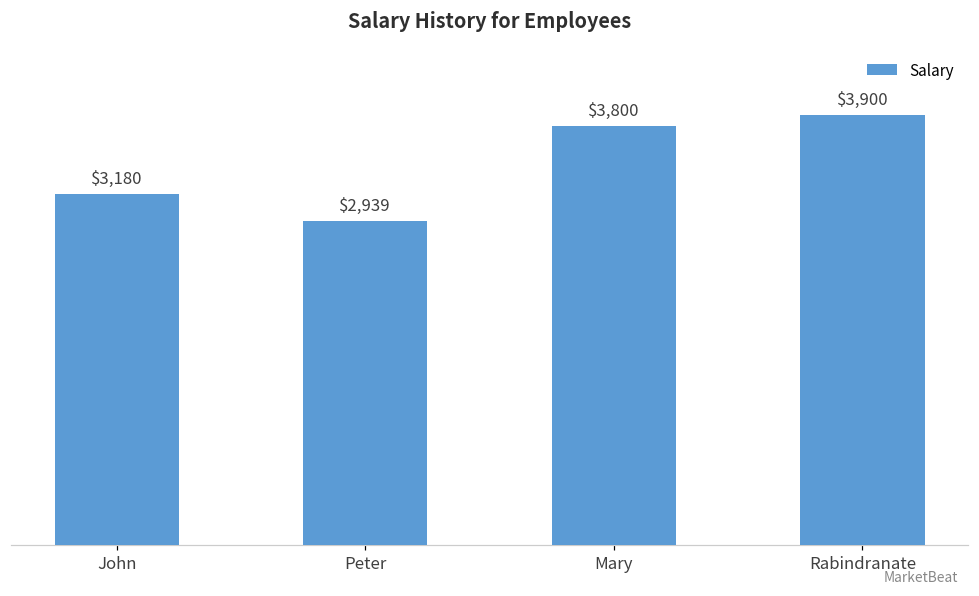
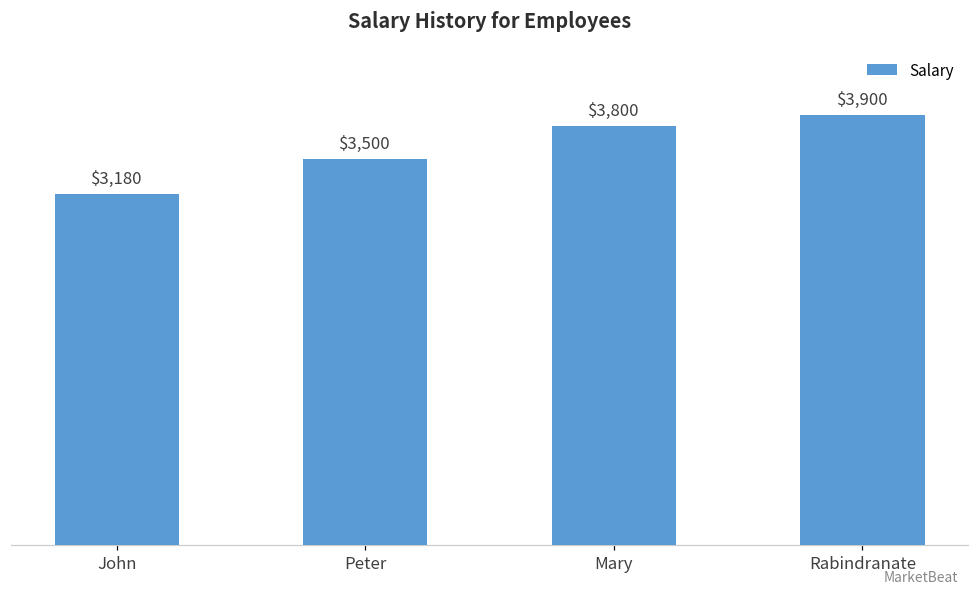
Peter: $2,939 -> $3,500
